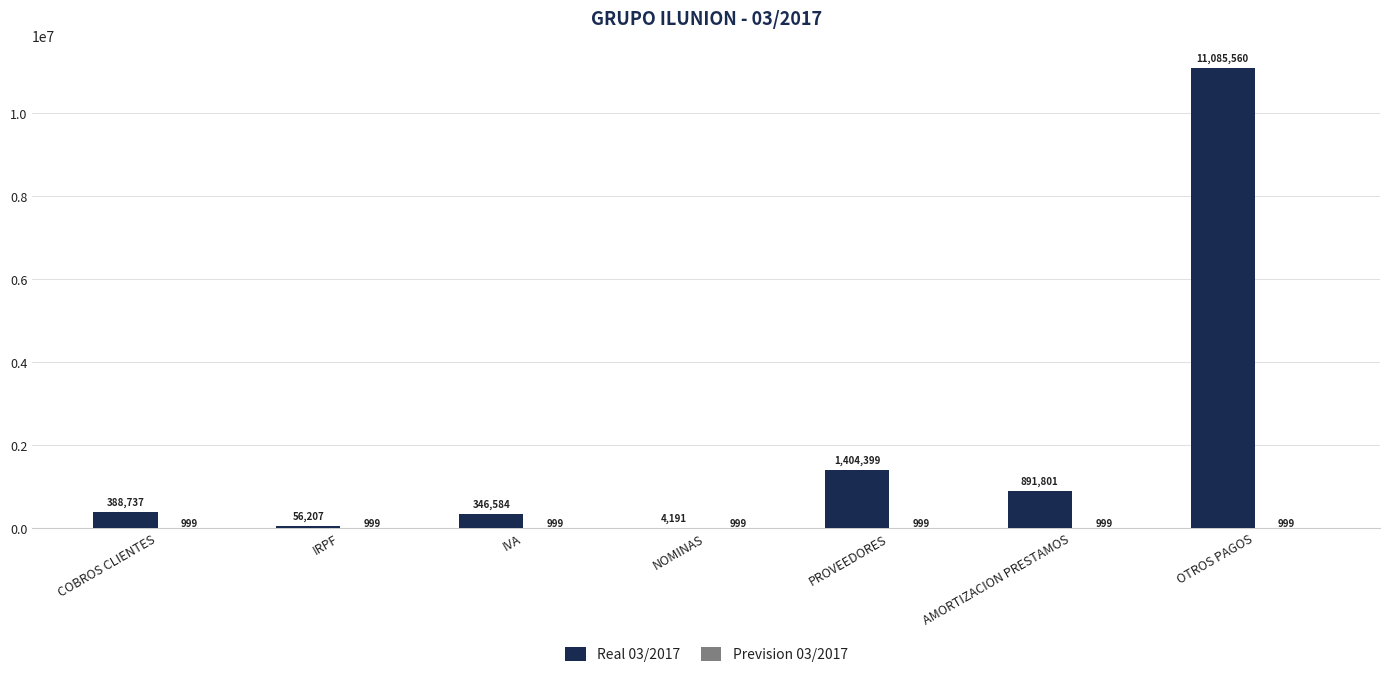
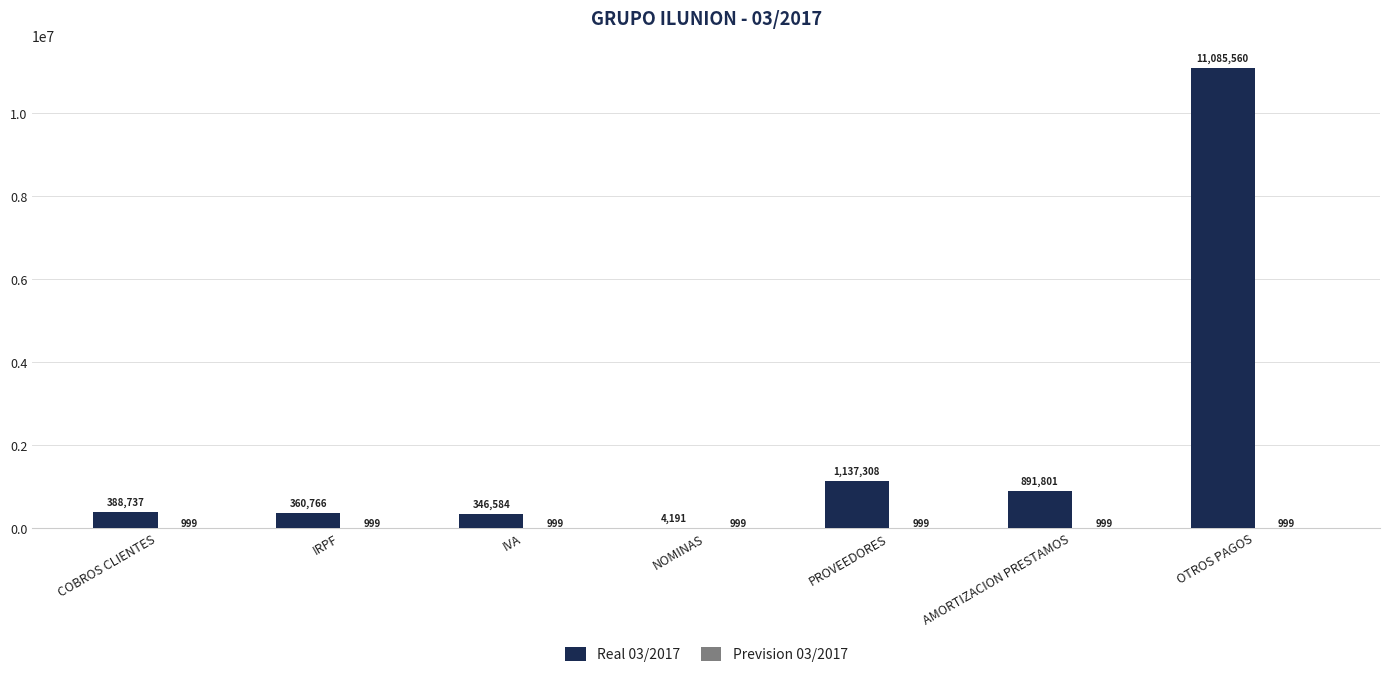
Real 03/2017, IRPF: 56,207 -> 360,766
Real 03/2017, PROVEEDORES: 1,404,399 -> 1,137,308
